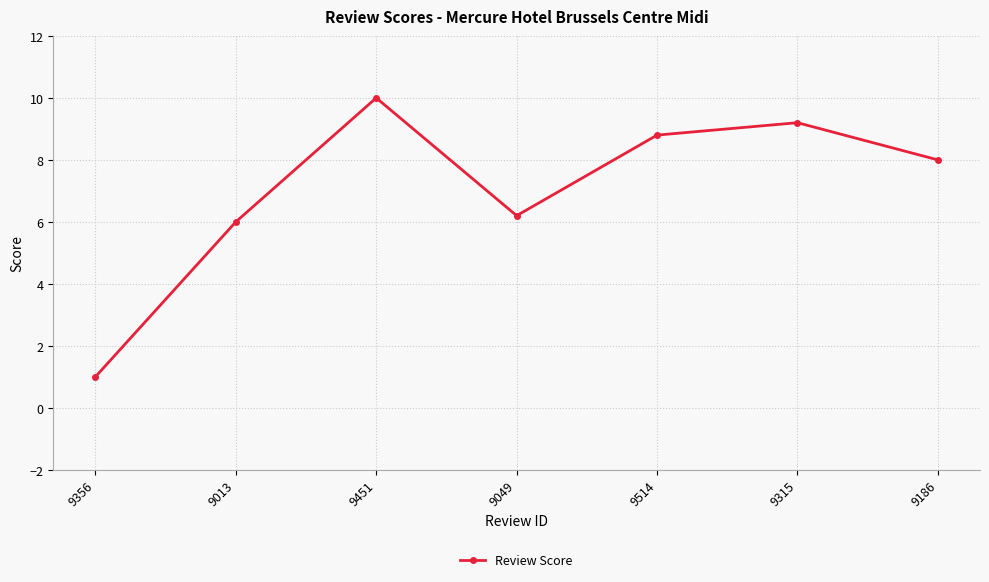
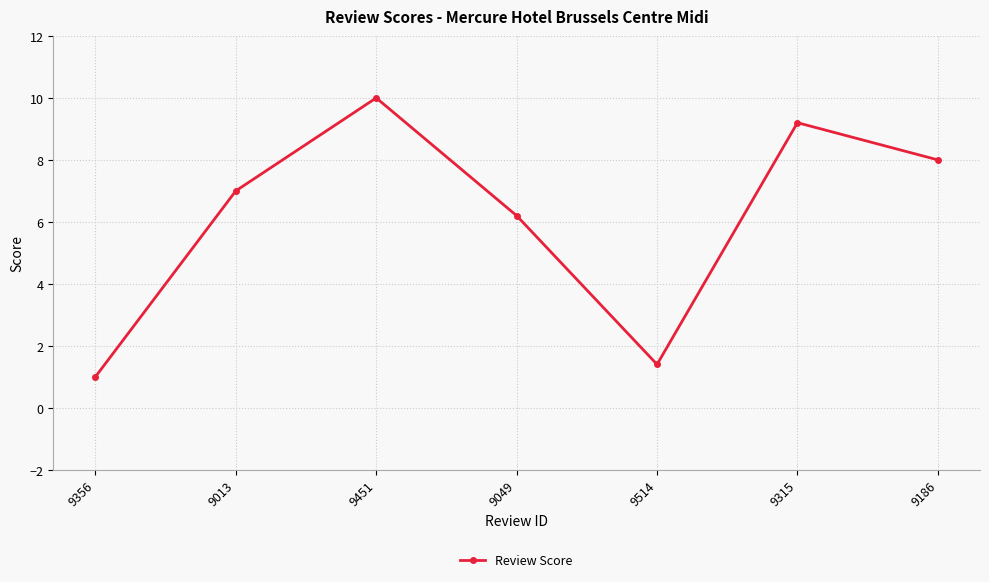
9013: 6 -> 7
9514: 8.8 -> 1.4
